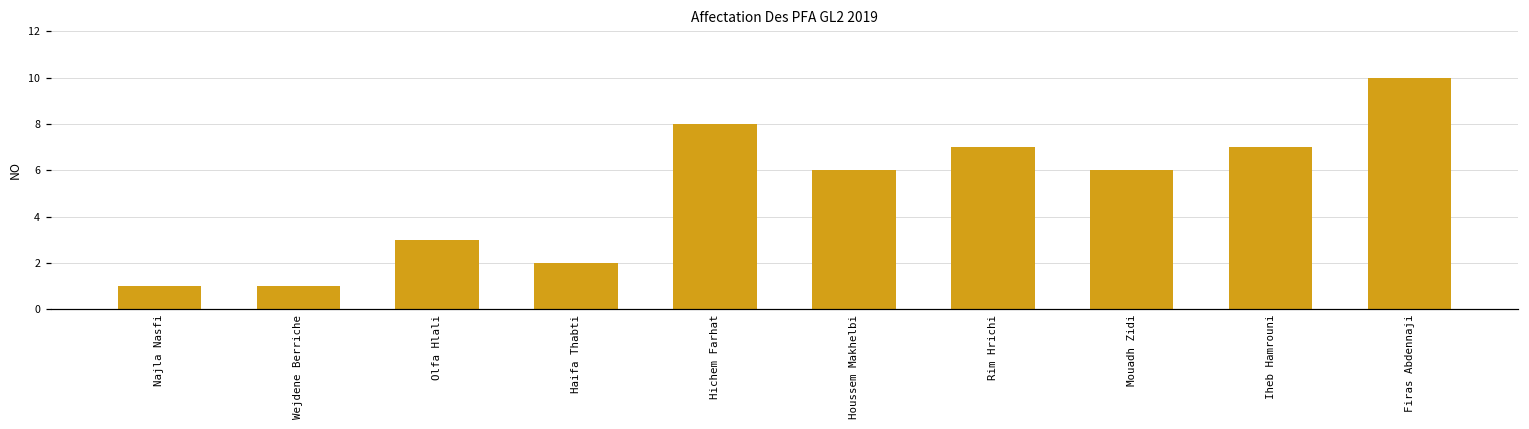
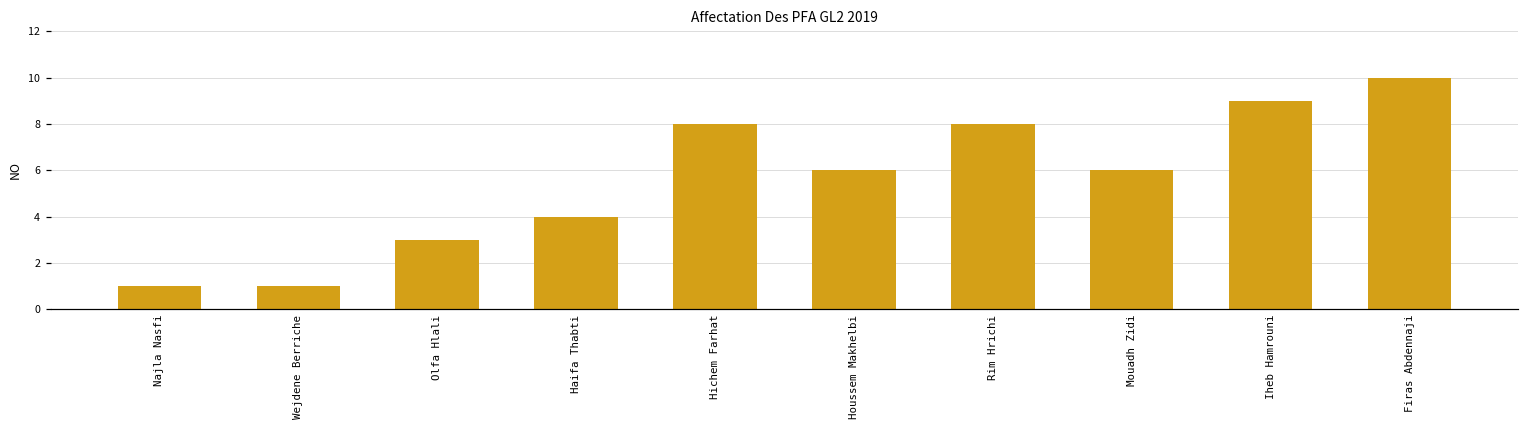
Haifa Thabti: 2 -> 4
Rim Hrichi: 7 -> 8
Iheb Hamrouni: 7 -> 9
